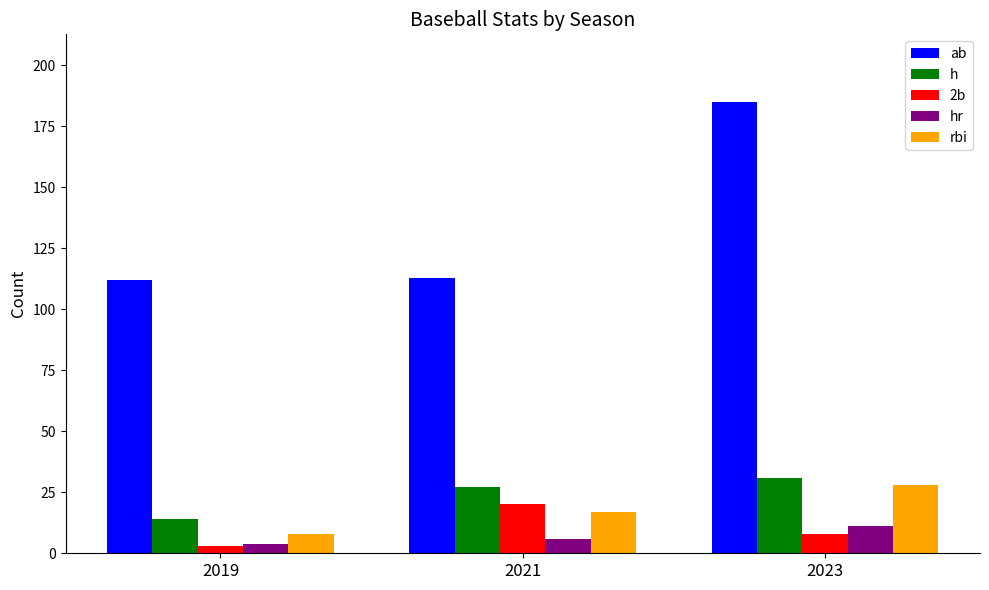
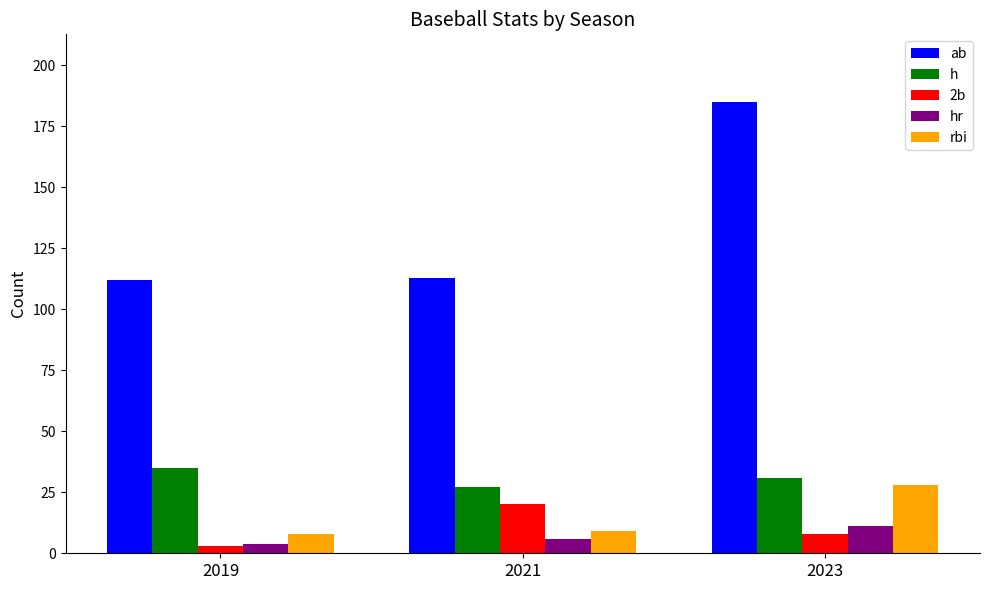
h, 2019: 14 -> 35
rbi, 2021: 17 -> 9
